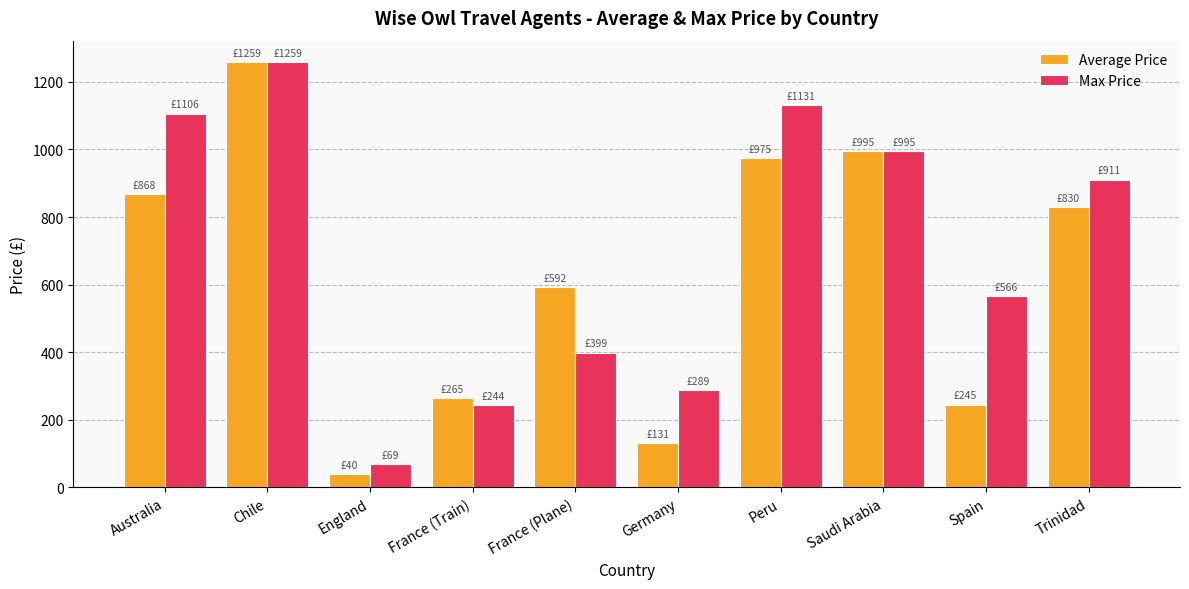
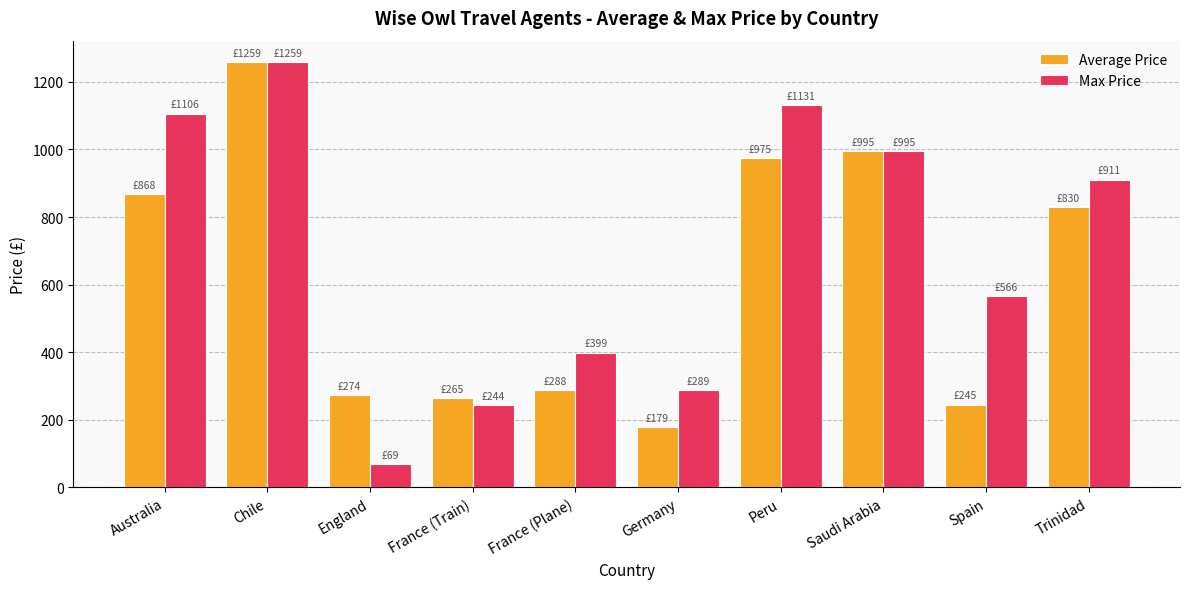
Average Price, England: £40 -> £274
Average Price, France (Plane): £592 -> £288
Average Price, Germany: £131 -> £179
